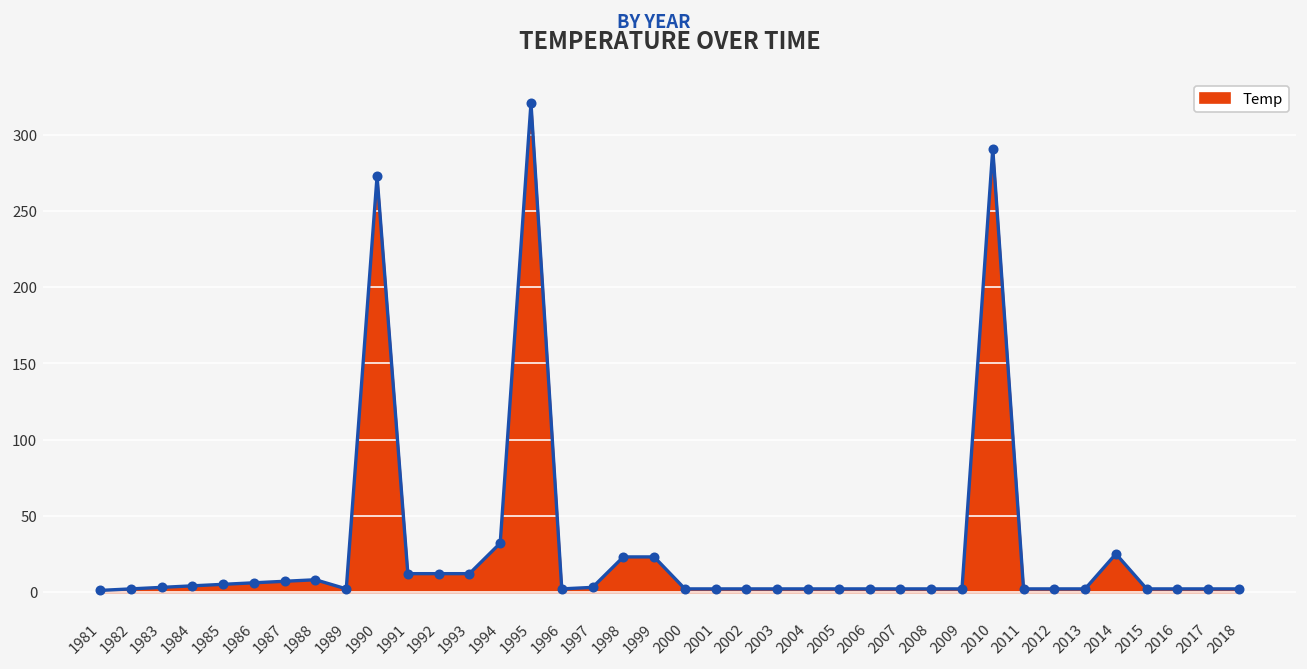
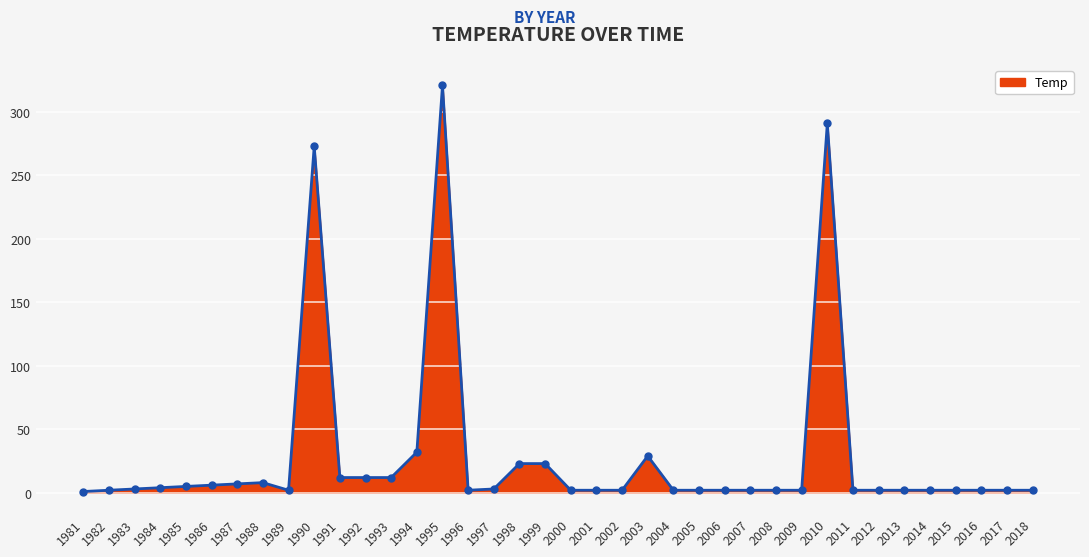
2003: 2 -> 29
2014: 25 -> 2
